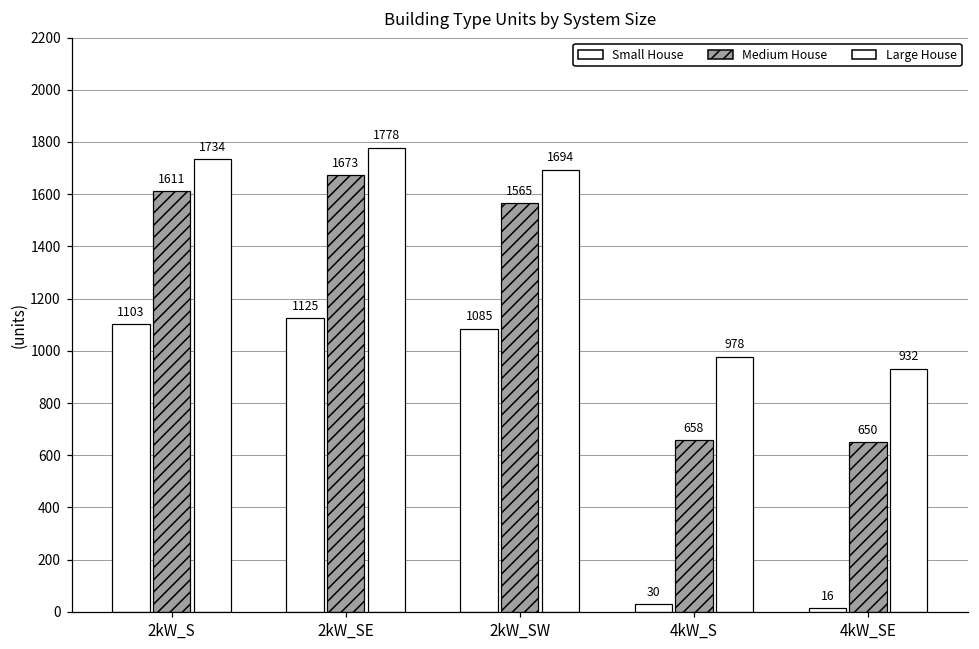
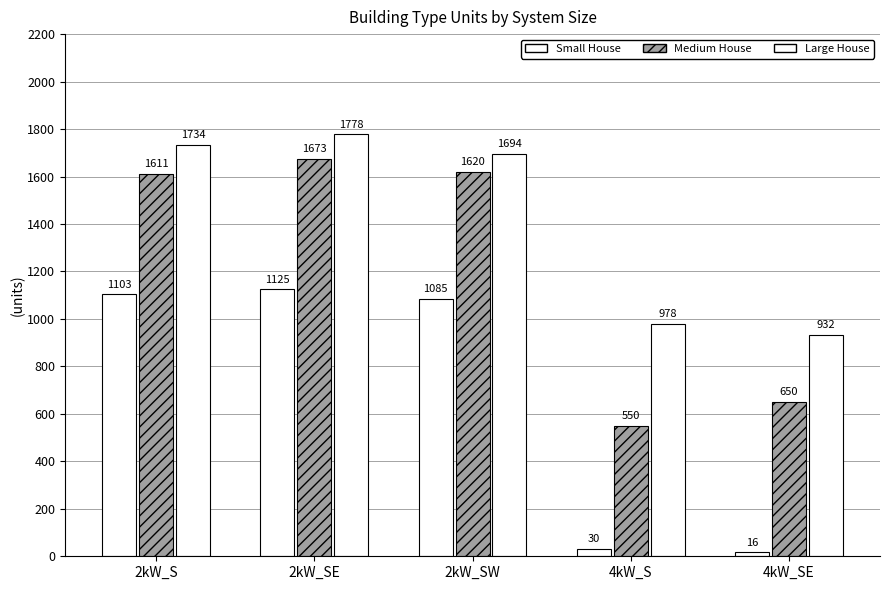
Medium House, 2kW_SW: 1565 -> 1620
Medium House, 4kW_S: 658 -> 550
